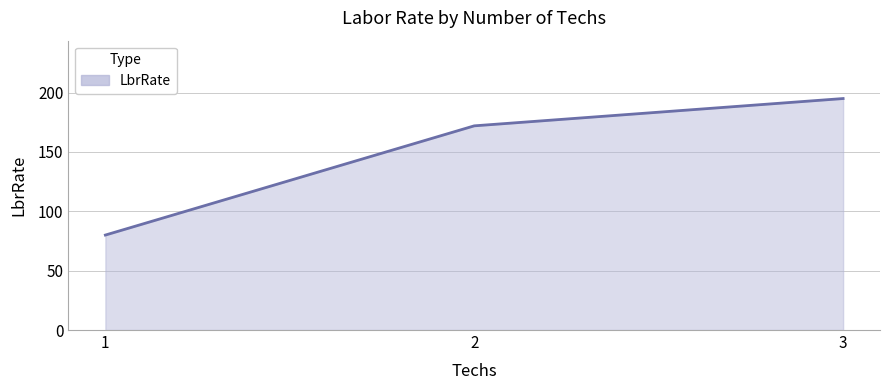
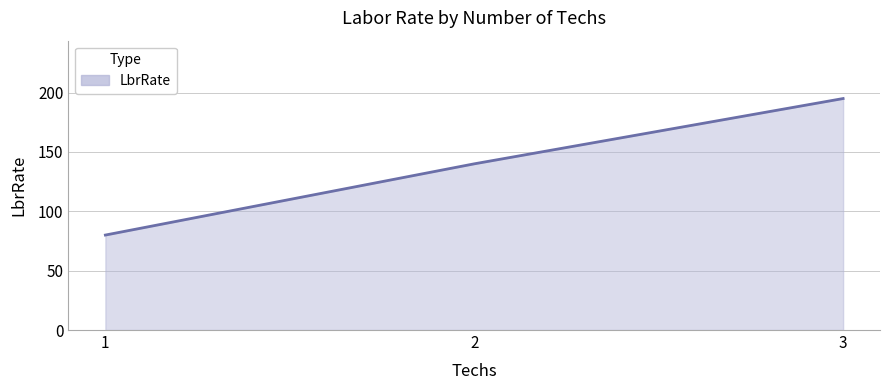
2: 172 -> 140
